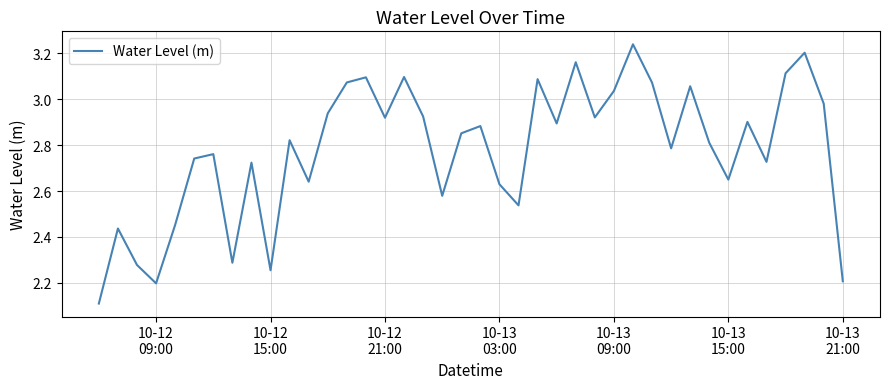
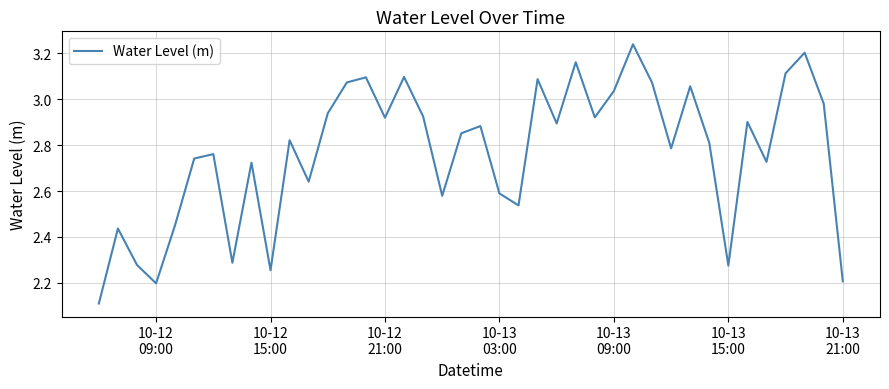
10-13 03:00: 2.63 -> 2.59
10-13 15:00: 2.65 -> 2.28
